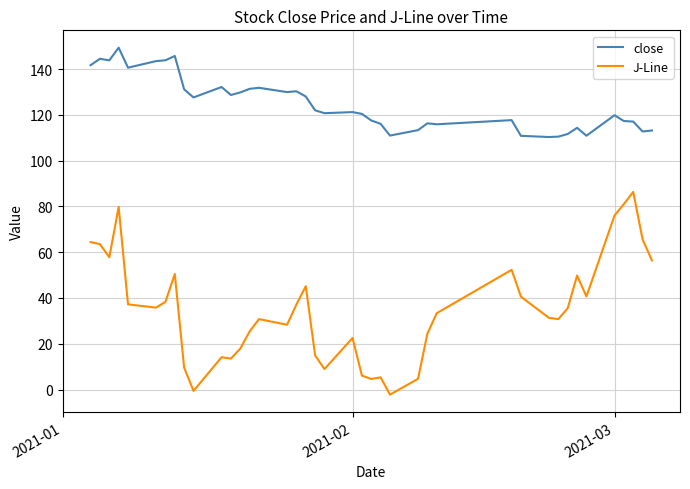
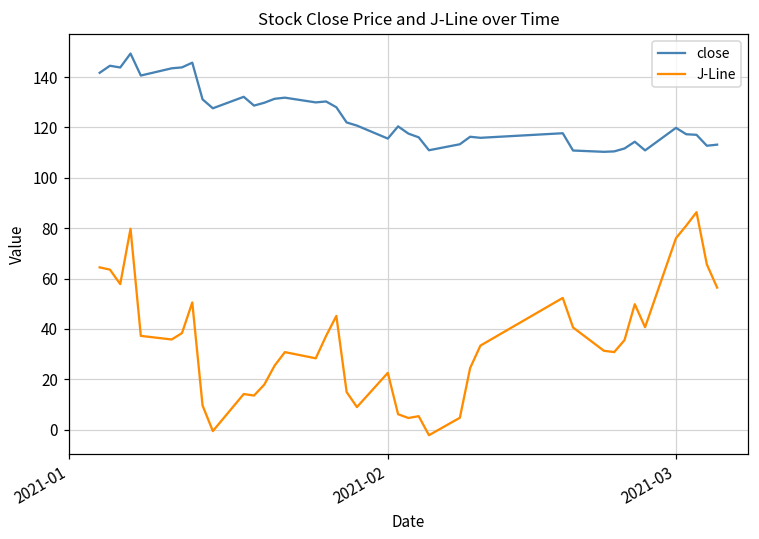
close, 2021-02: 121 -> 116
